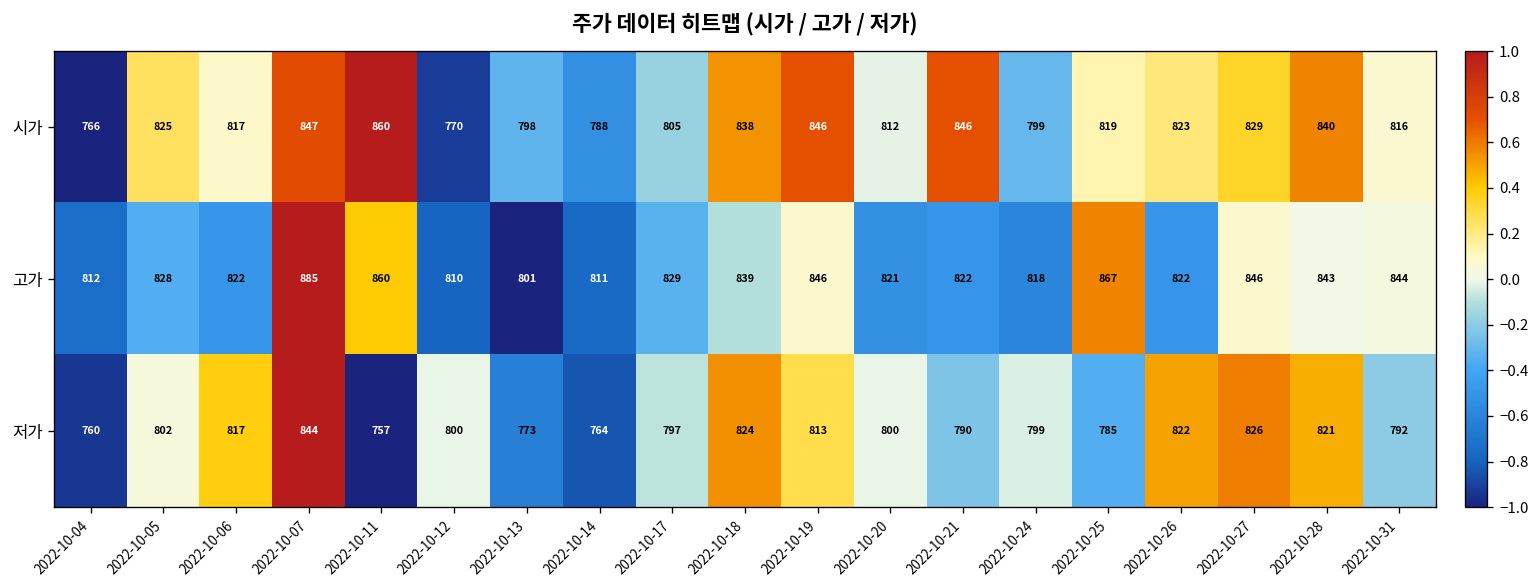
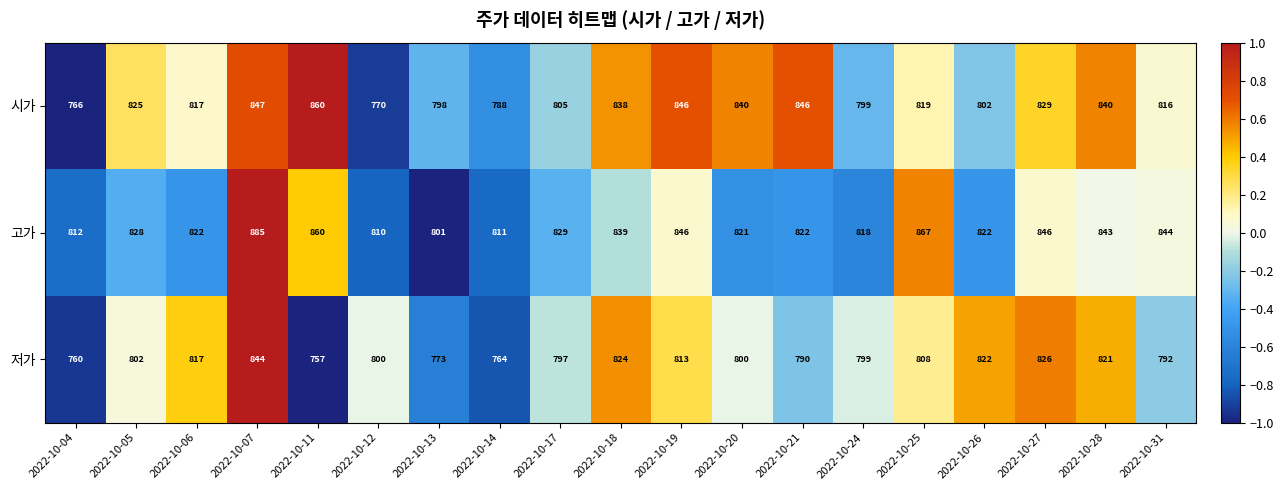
시가, 2022-10-20: 812 -> 840
시가, 2022-10-26: 823 -> 802
저가, 2022-10-25: 785 -> 808
